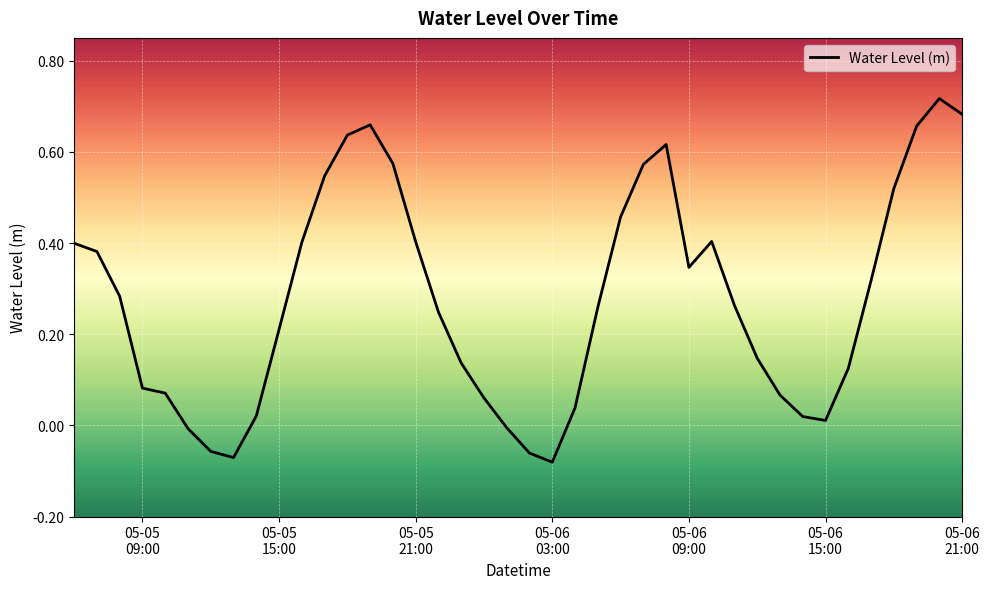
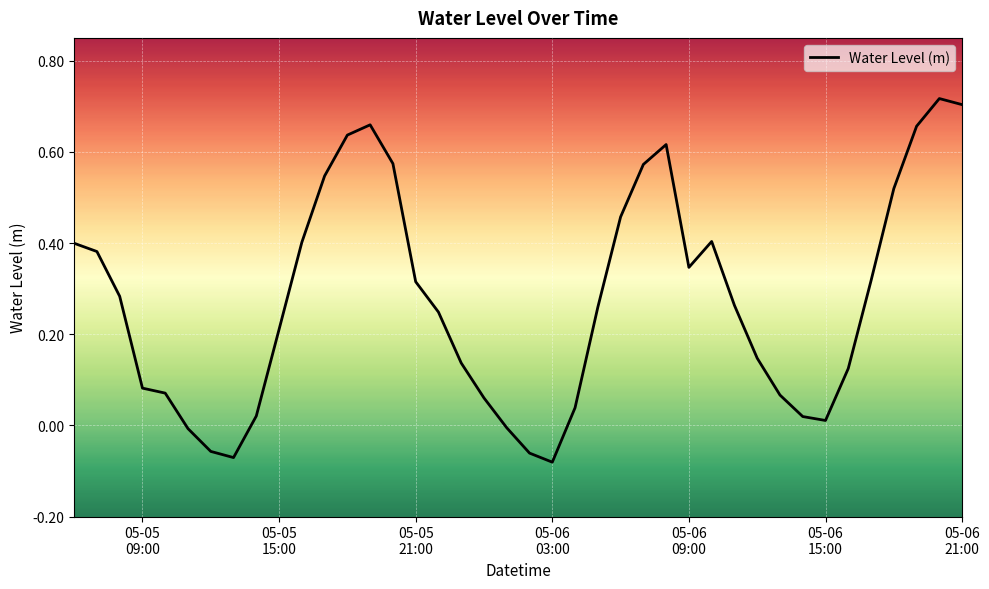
05-05 21:00: 0.40 -> 0.32
05-06 21:00: 0.68 -> 0.70
